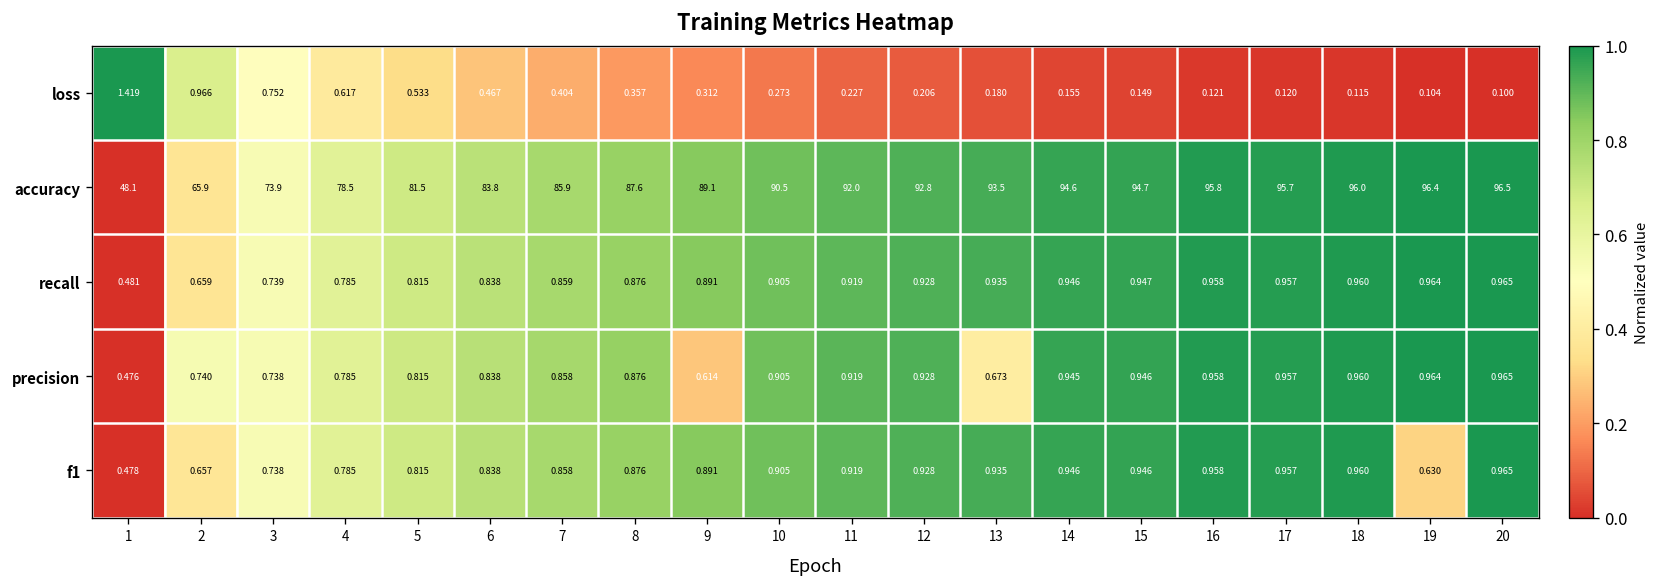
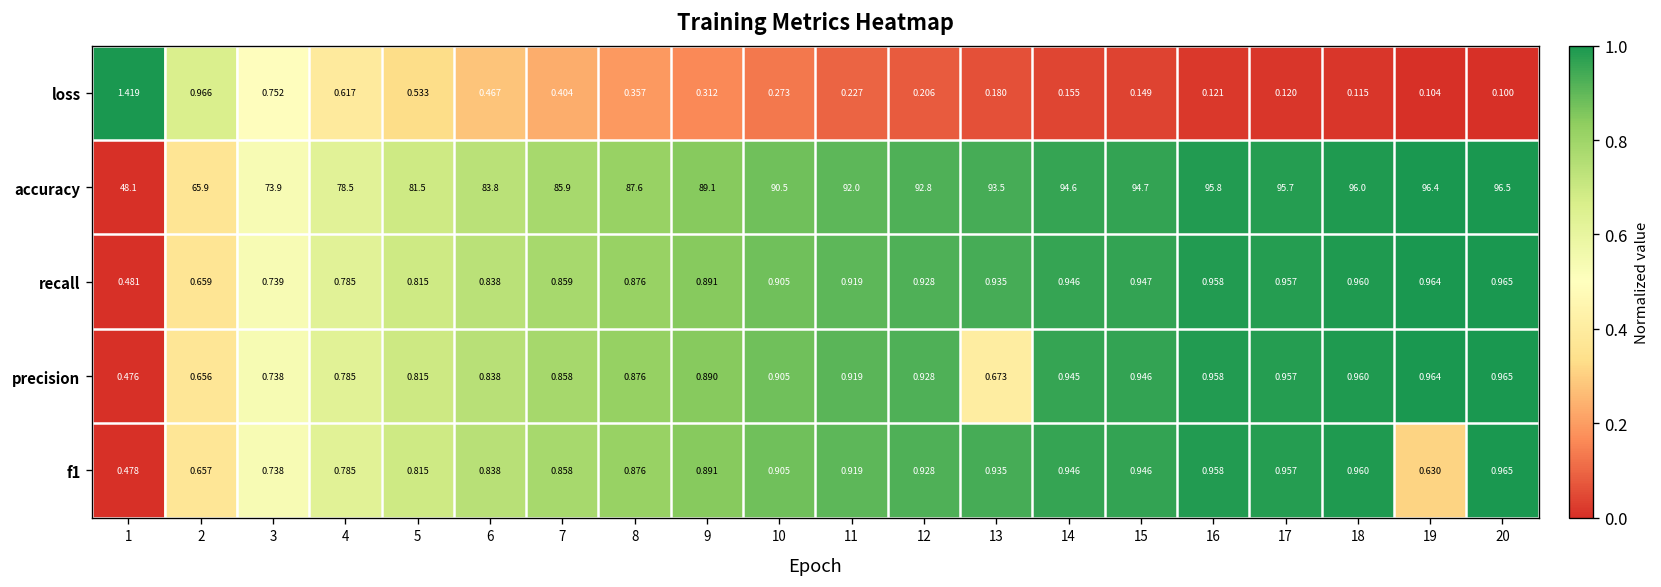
precision, 2: 0.740 -> 0.656
precision, 9: 0.614 -> 0.890
